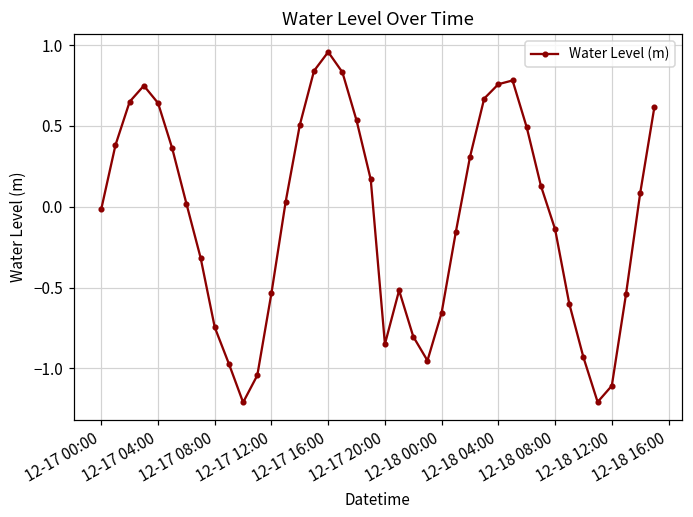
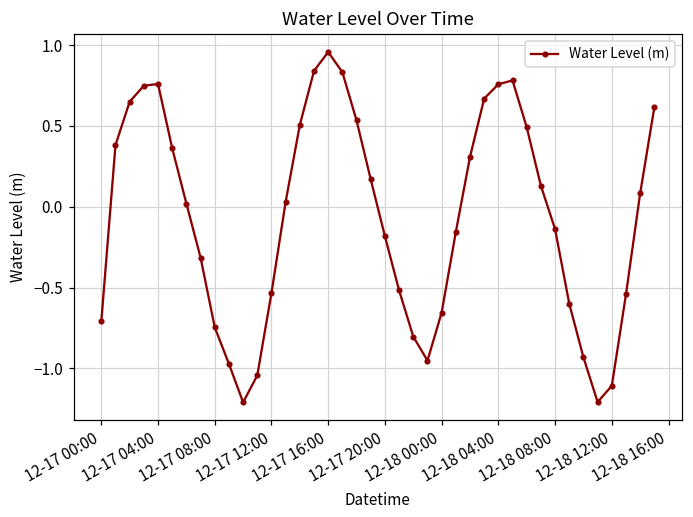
12-17 00:00: -0.01 -> -0.71
12-17 04:00: 0.64 -> 0.76
12-17 20:00: -0.85 -> -0.18
